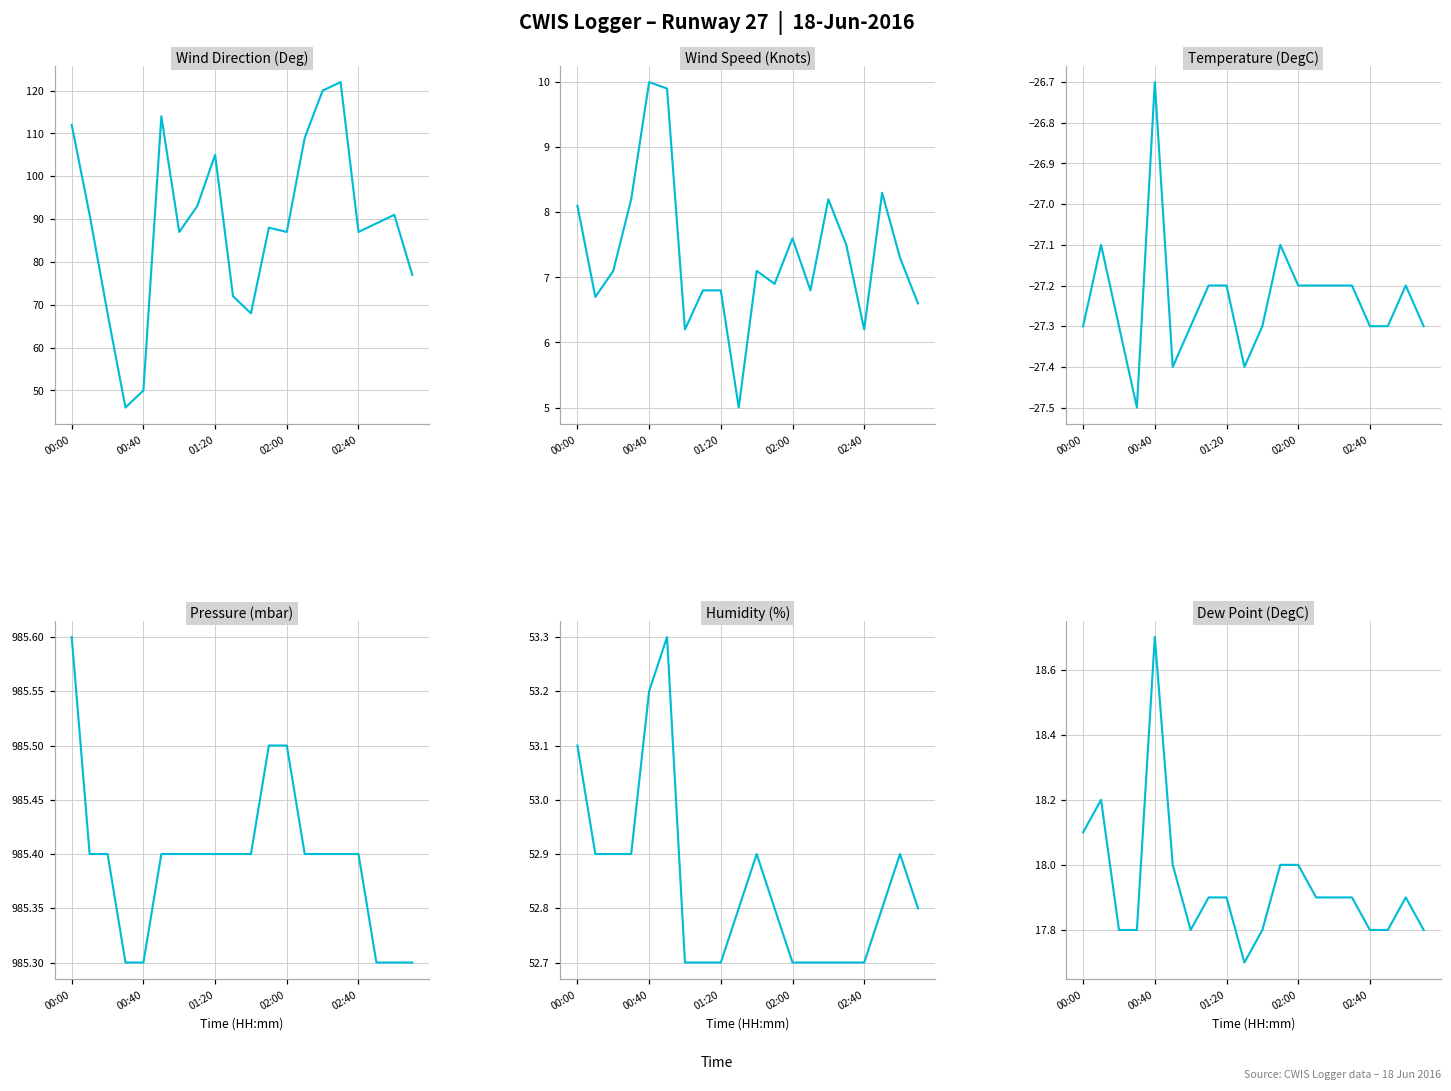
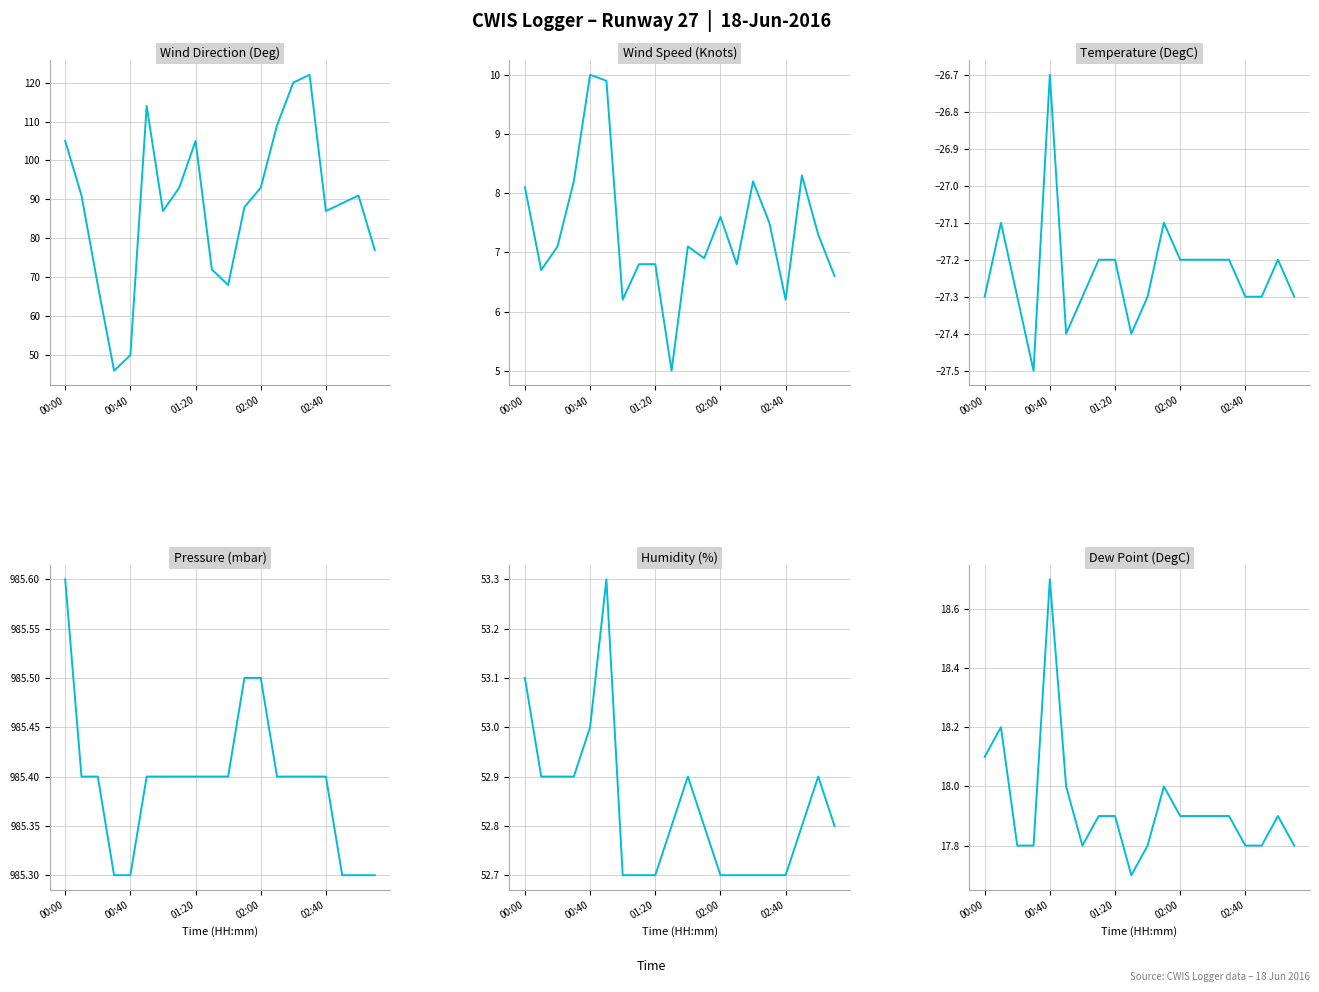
Wind Direction (Deg), 00:00: 112 -> 105
Wind Direction (Deg), 02:00: 87 -> 93
Humidity (%), 00:40: 53.2 -> 53.0
Dew Point (DegC), 02:00: 18.0 -> 17.9
